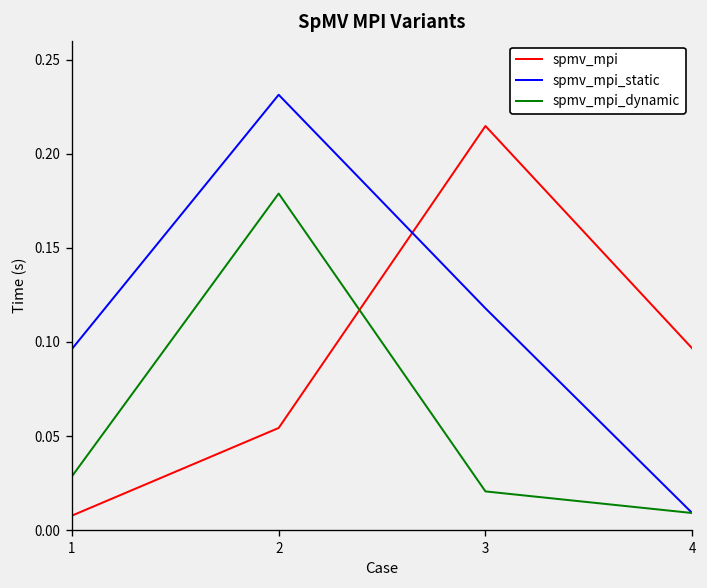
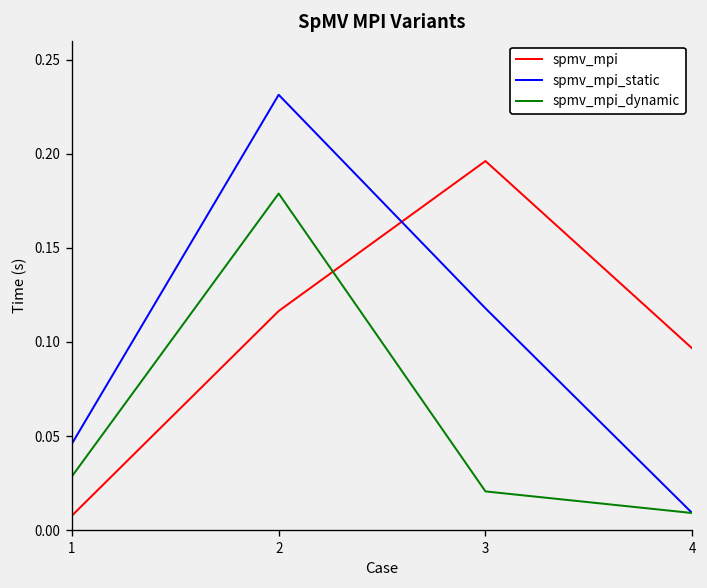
spmv_mpi_static, 1: 0.096 -> 0.046
spmv_mpi, 2: 0.054 -> 0.116
spmv_mpi, 3: 0.215 -> 0.196
